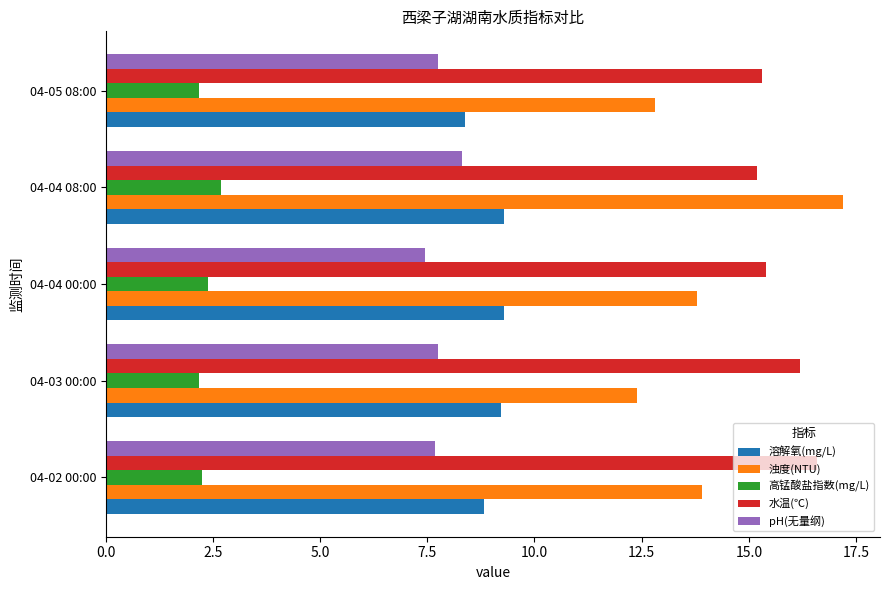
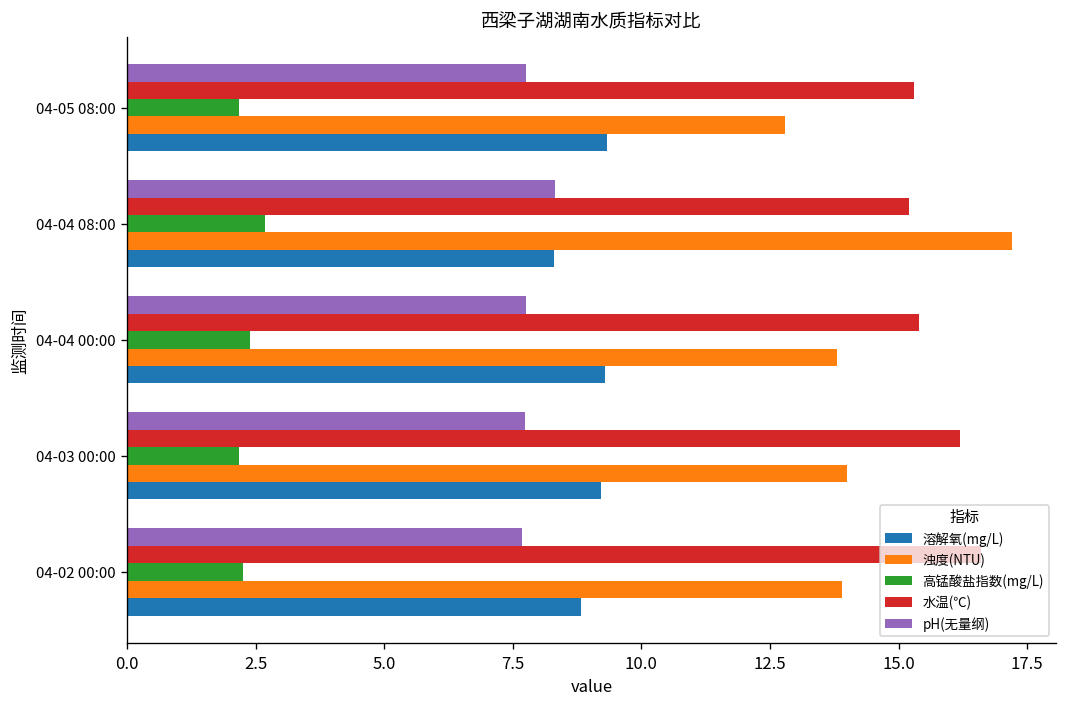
溶解氧(mg/L), 04-05 08:00: 8.4 -> 9.3
溶解氧(mg/L), 04-04 08:00: 9.3 -> 8.3
pH(无量纲), 04-04 00:00: 7.5 -> 7.8
浊度(NTU), 04-03 00:00: 12.4 -> 14.0
